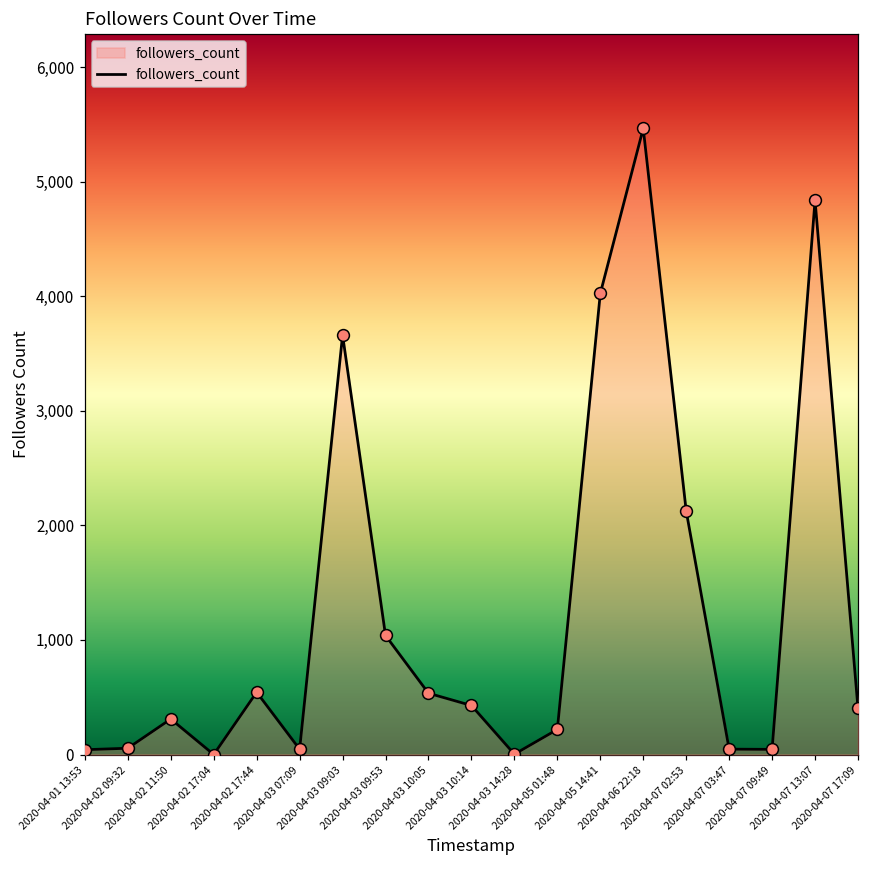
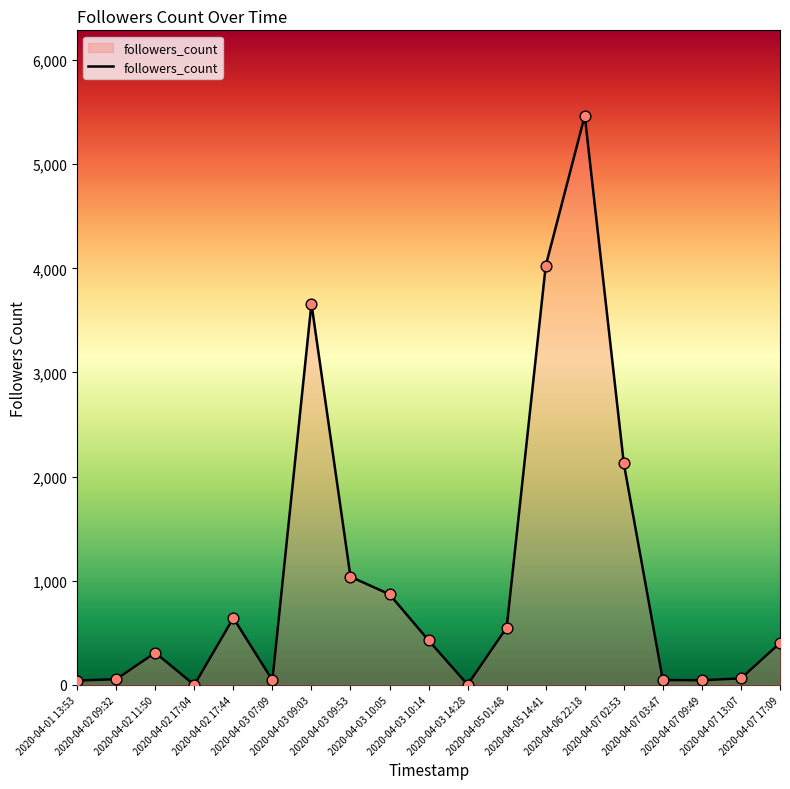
2020-04-02 17:44: 540 -> 640
2020-04-03 10:05: 540 -> 870
2020-04-05 01:48: 220 -> 550
2020-04-07 13:07: 4,840 -> 60
